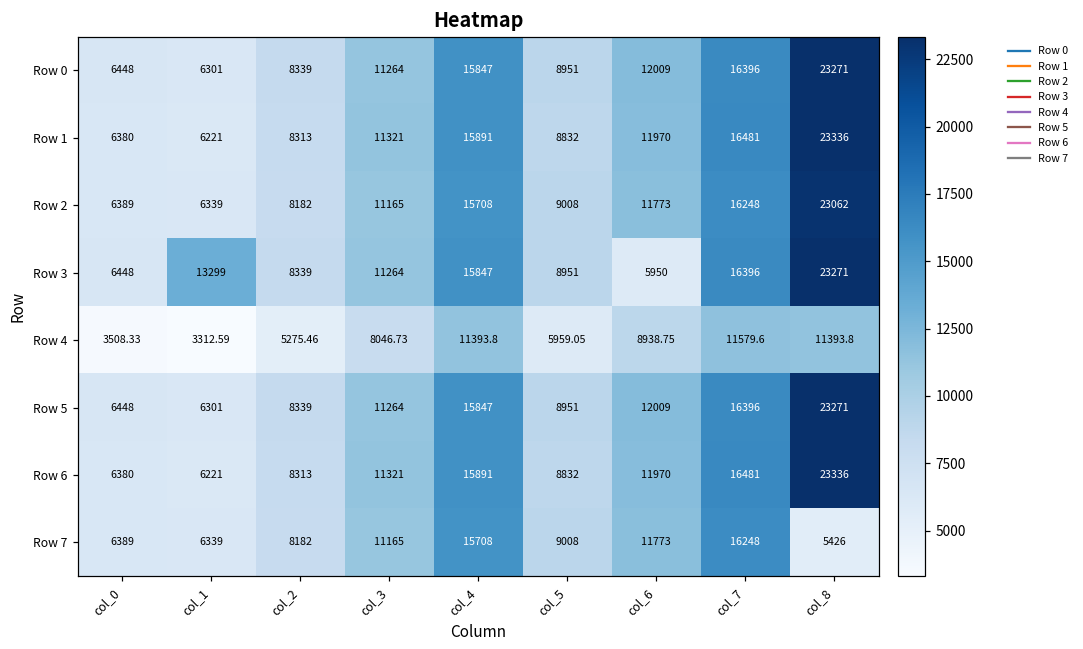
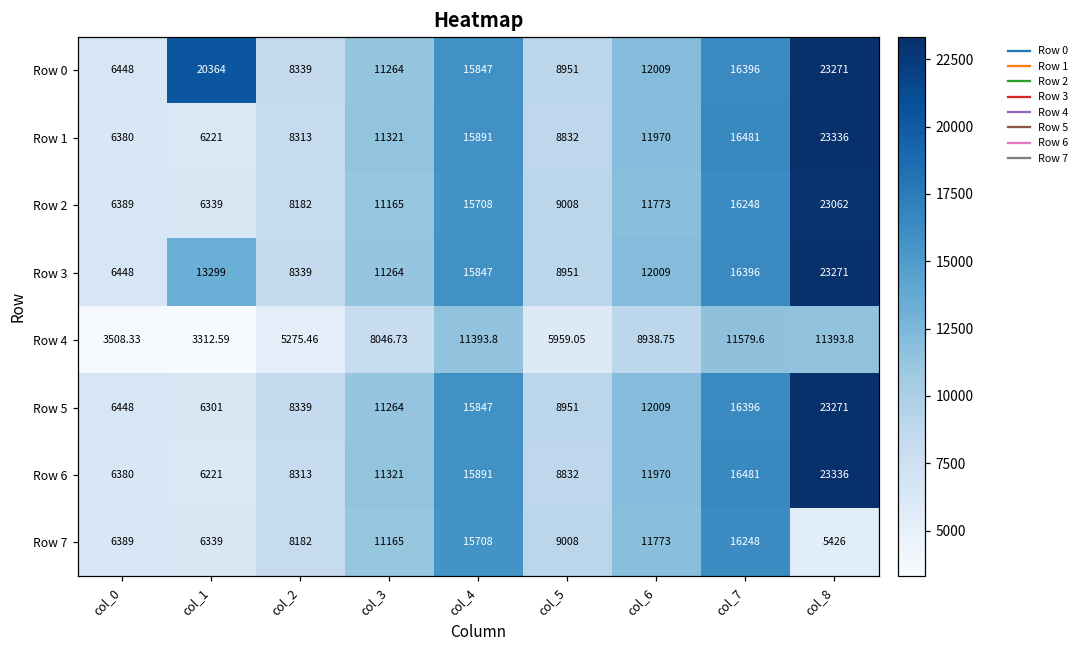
Row 0, col_1: 6301 -> 20364
Row 3, col_6: 5950 -> 12009
